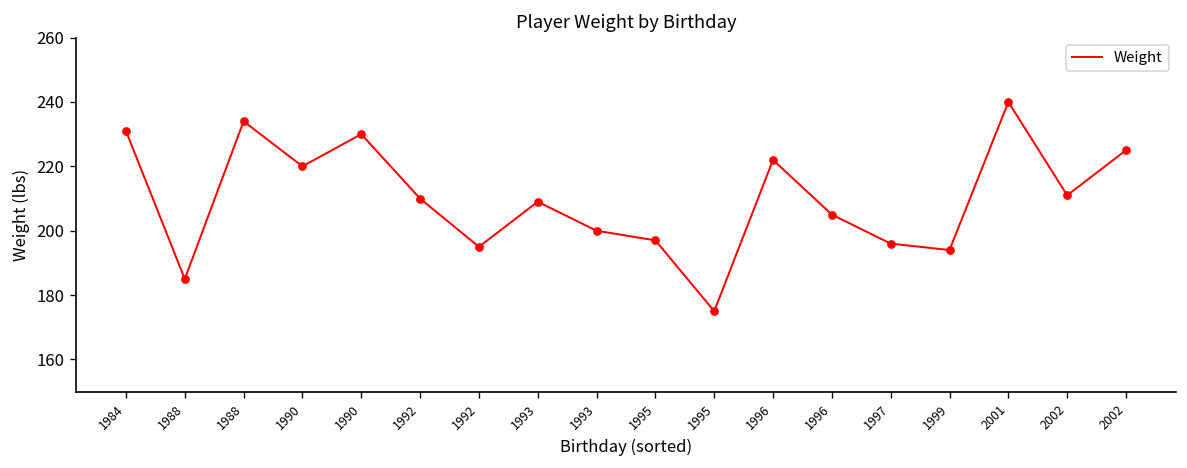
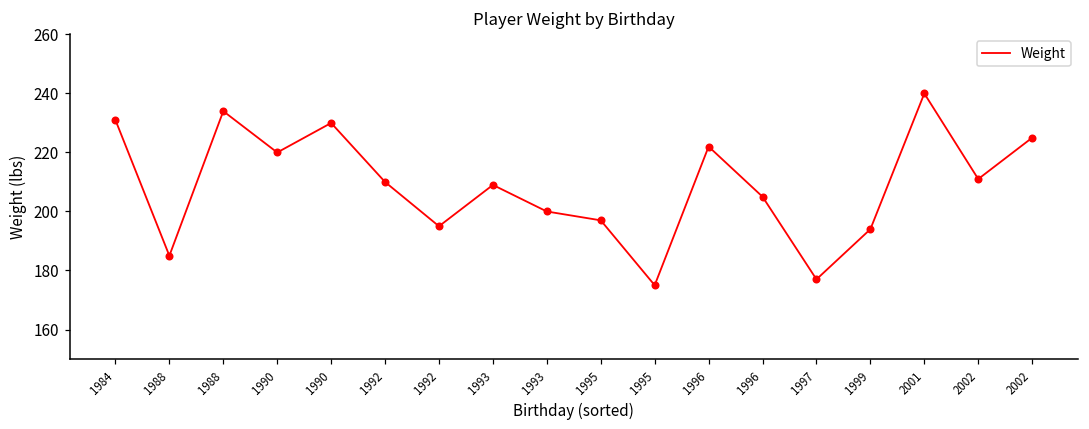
1997: 196 -> 177
